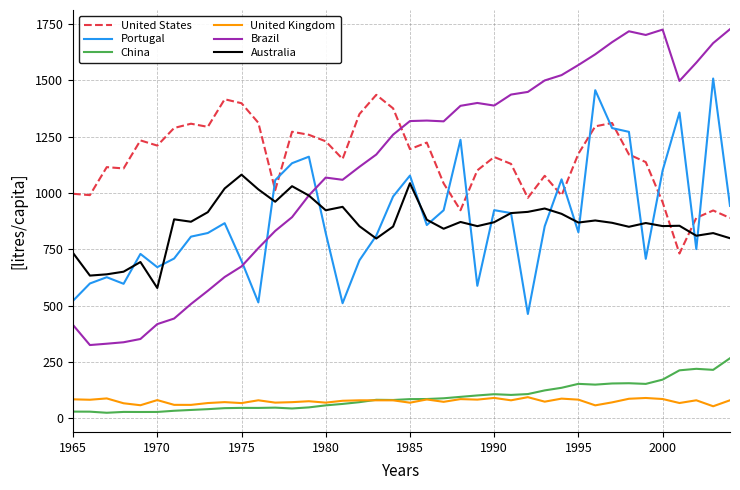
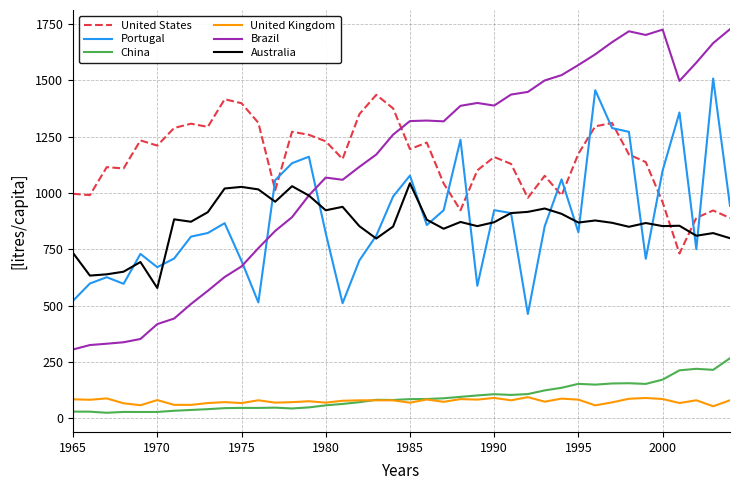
Brazil, 1965: 410 -> 310
Australia, 1975: 1080 -> 1030
